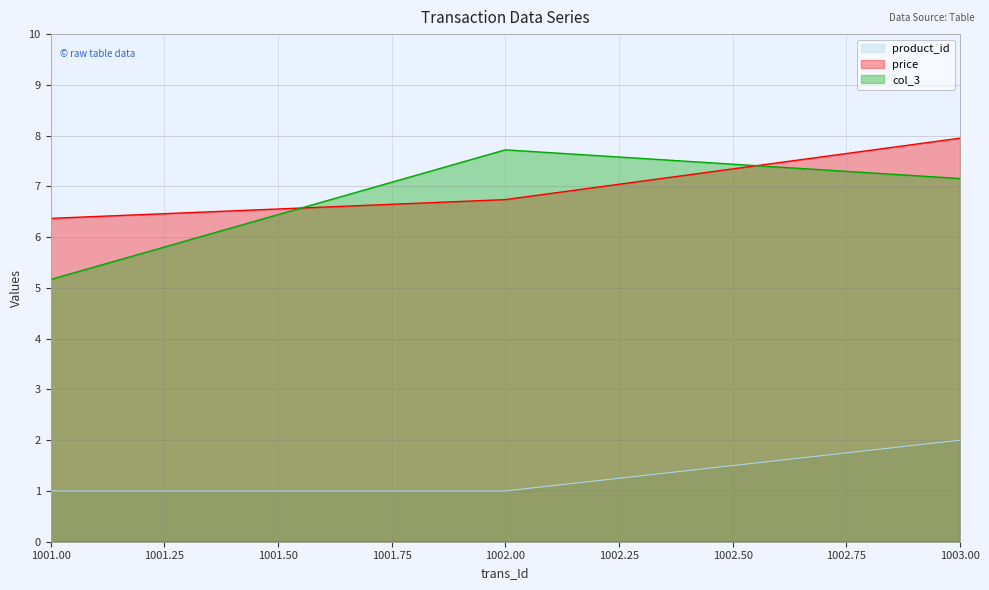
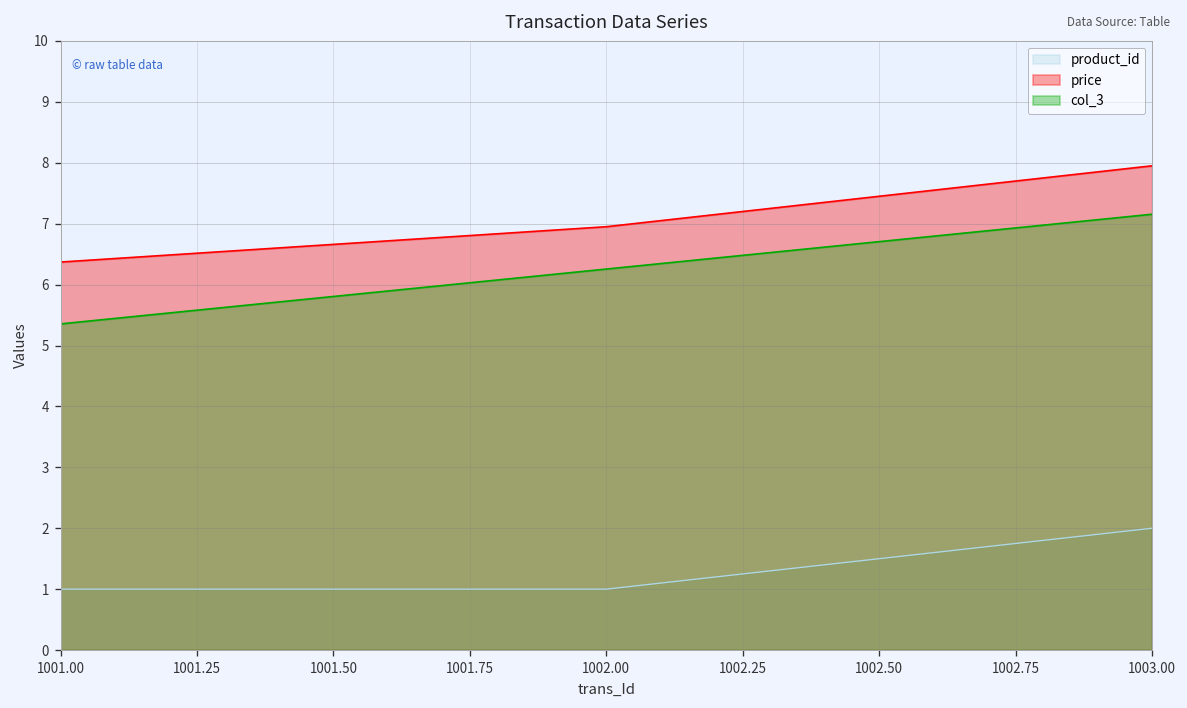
col_3, 1001.00: 5.2 -> 5.4
price, 1002.00: 6.7 -> 7.0
col_3, 1002.00: 7.7 -> 6.3
